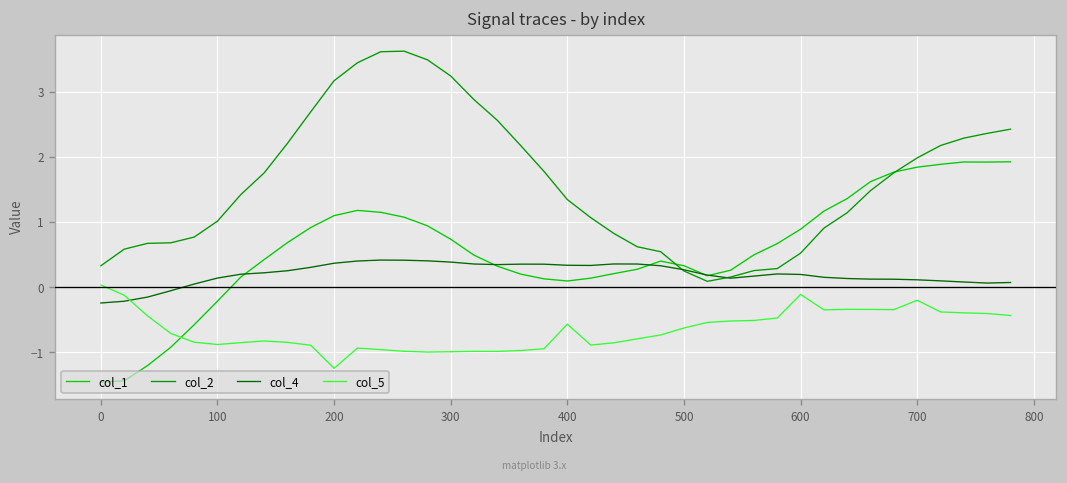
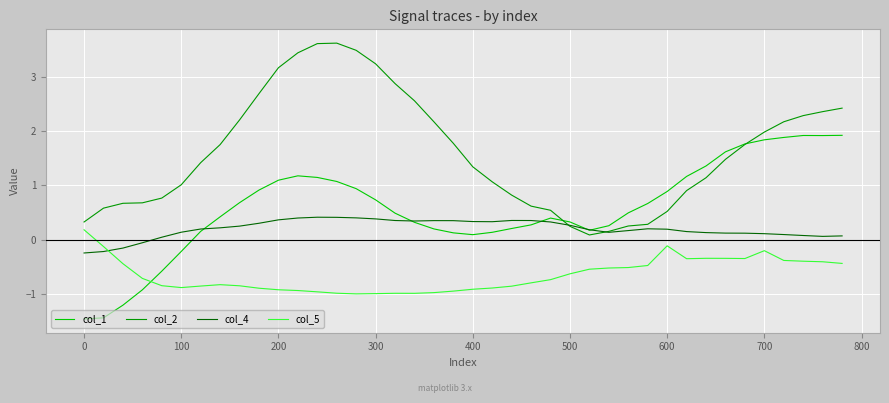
col_5, 0: 0.0 -> 0.2
col_5, 200: -1.3 -> -0.9
col_5, 400: -0.6 -> -0.9
